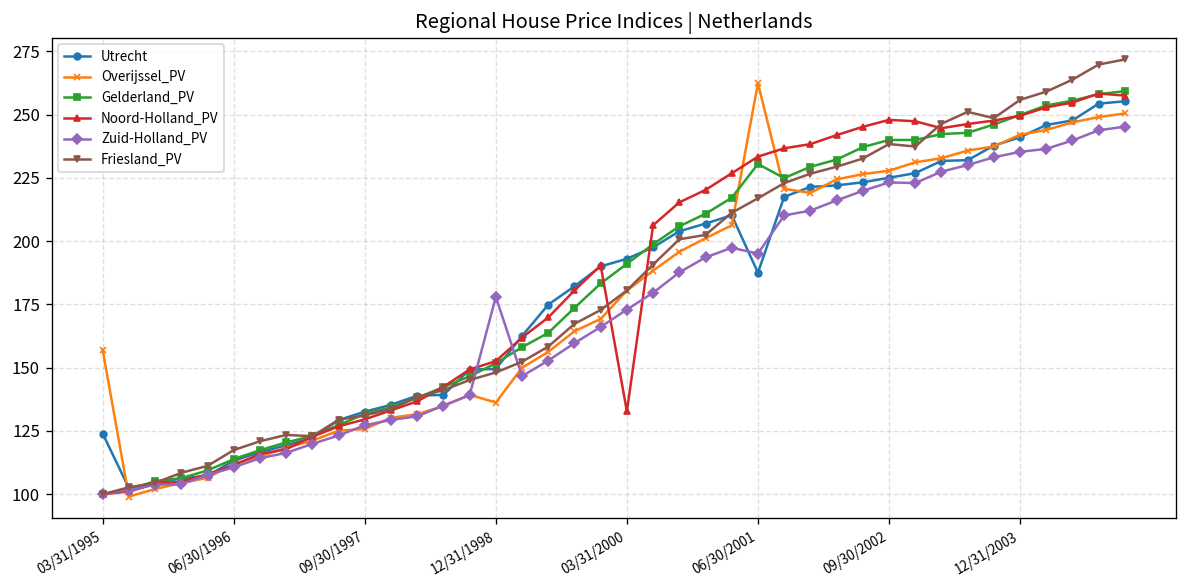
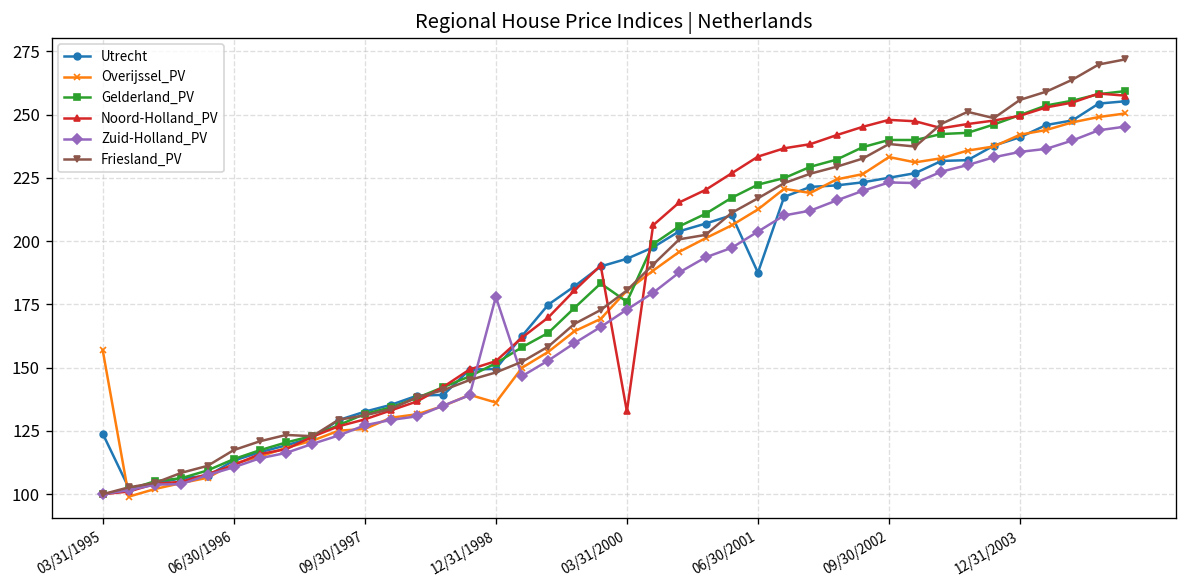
Gelderland_PV, 03/31/2000: 191 -> 176
Overijssel_PV, 06/30/2001: 262 -> 213
Gelderland_PV, 06/30/2001: 231 -> 222
Zuid-Holland_PV, 06/30/2001: 195 -> 204
Overijssel_PV, 09/30/2002: 228 -> 233
